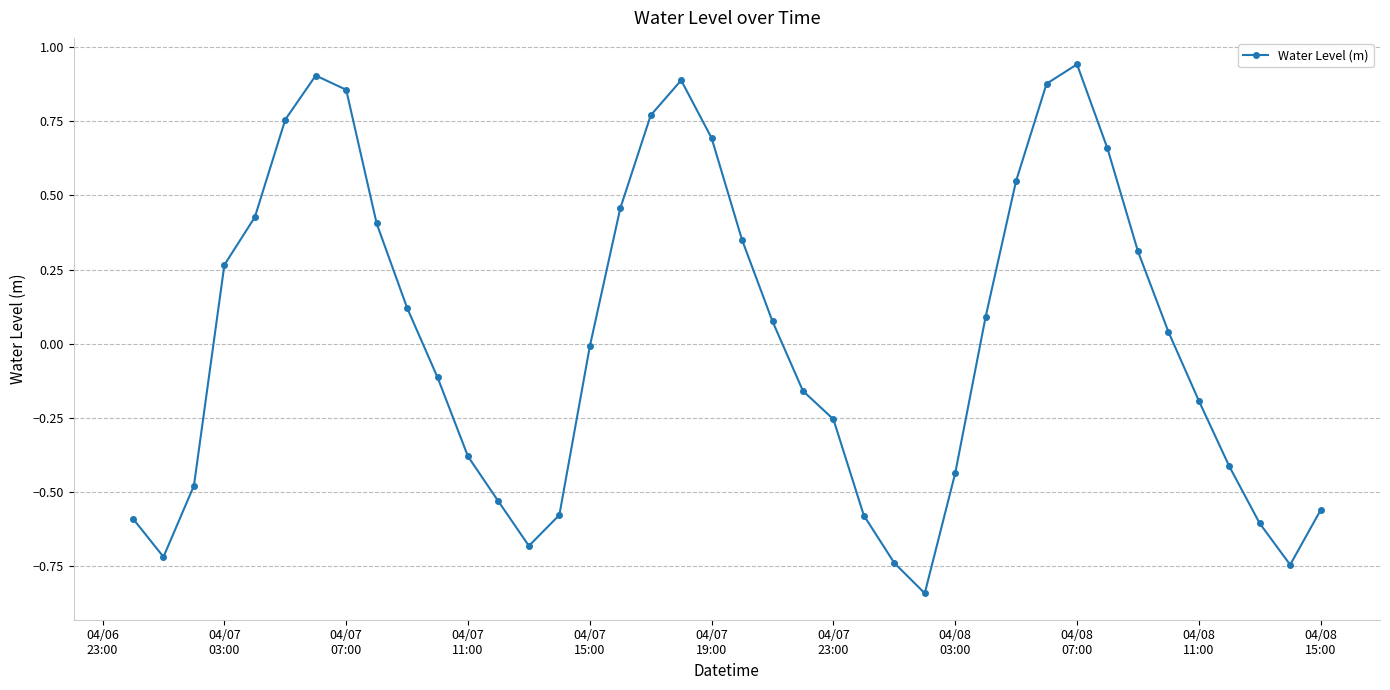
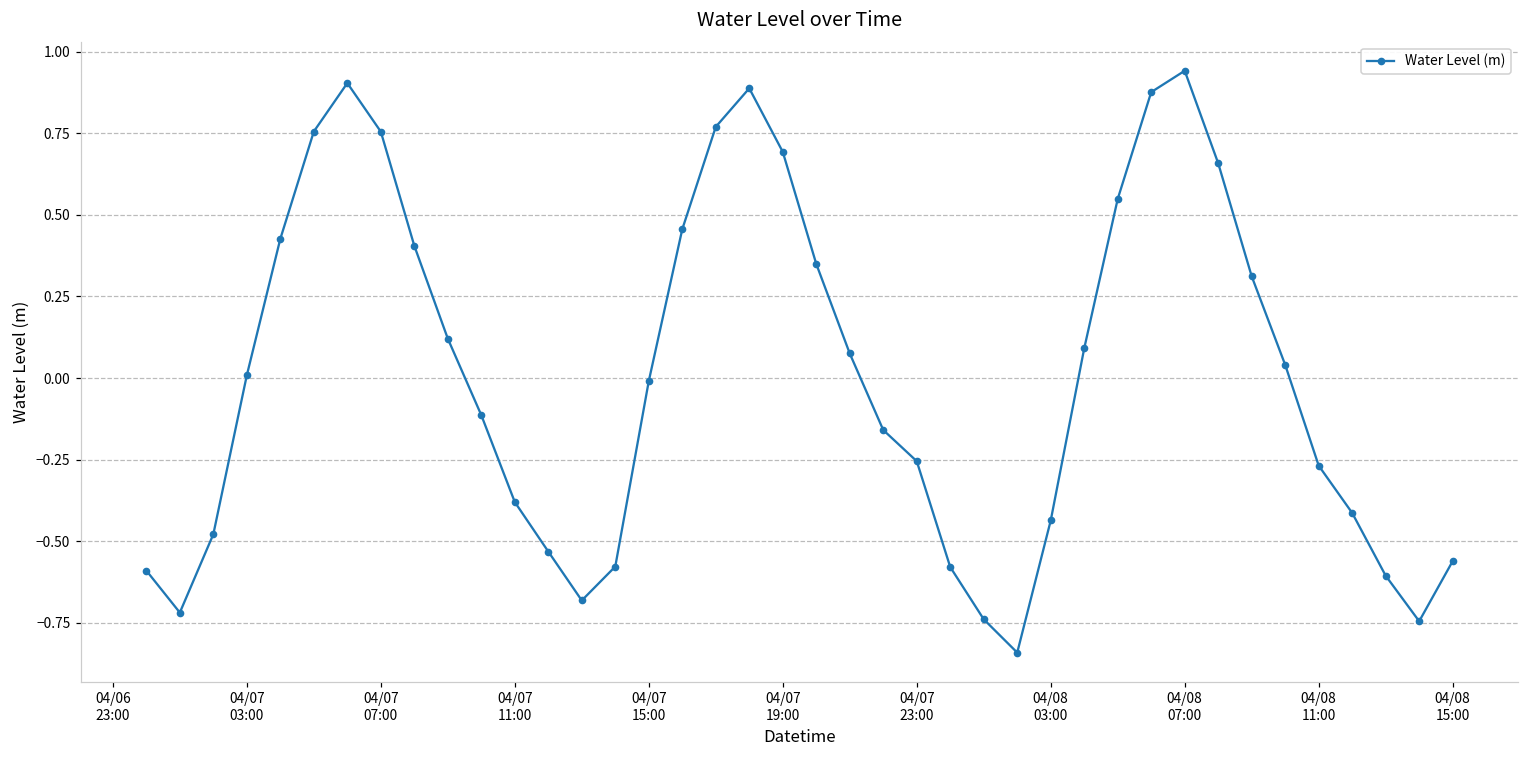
04/07 03:00: 0.27 -> 0.01
04/07 07:00: 0.86 -> 0.76
04/08 11:00: -0.19 -> -0.27
